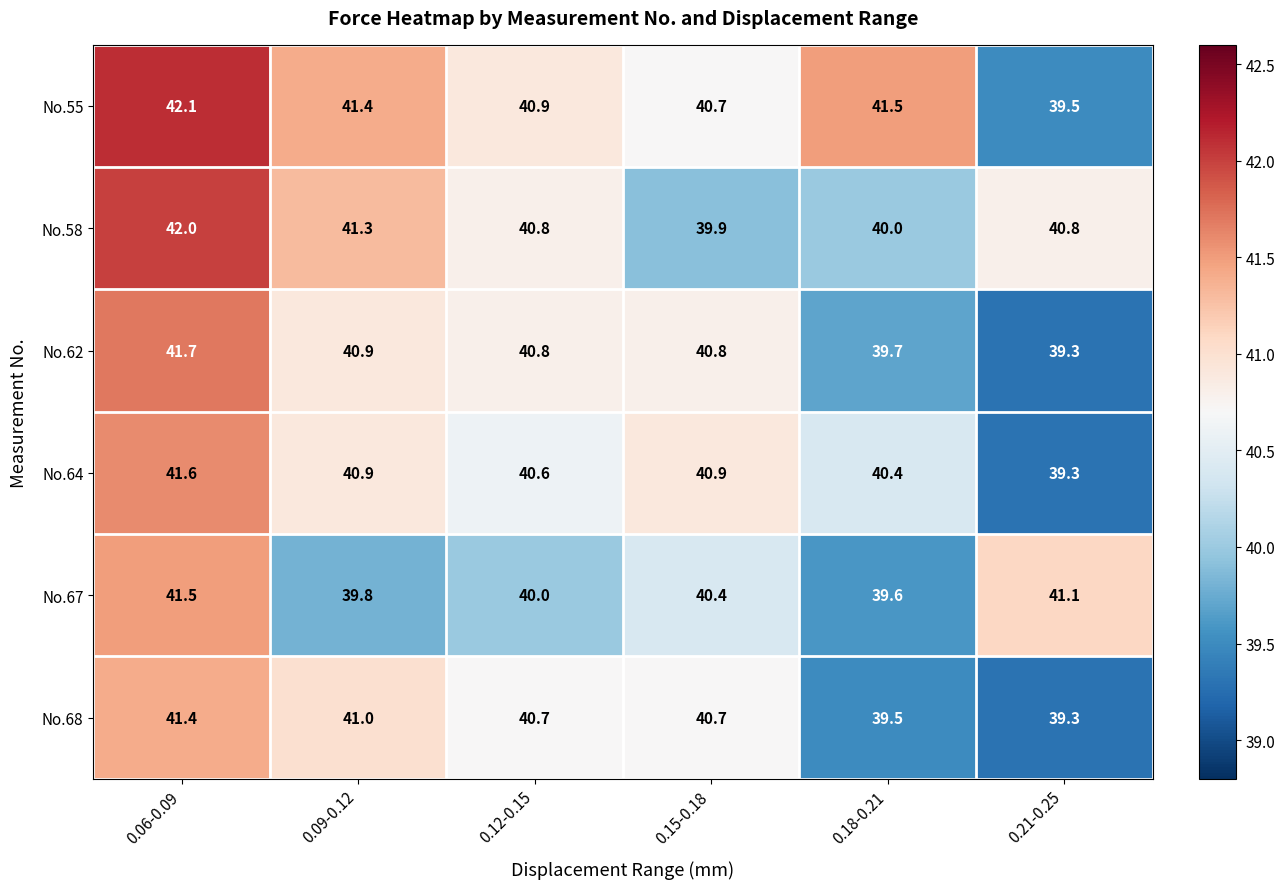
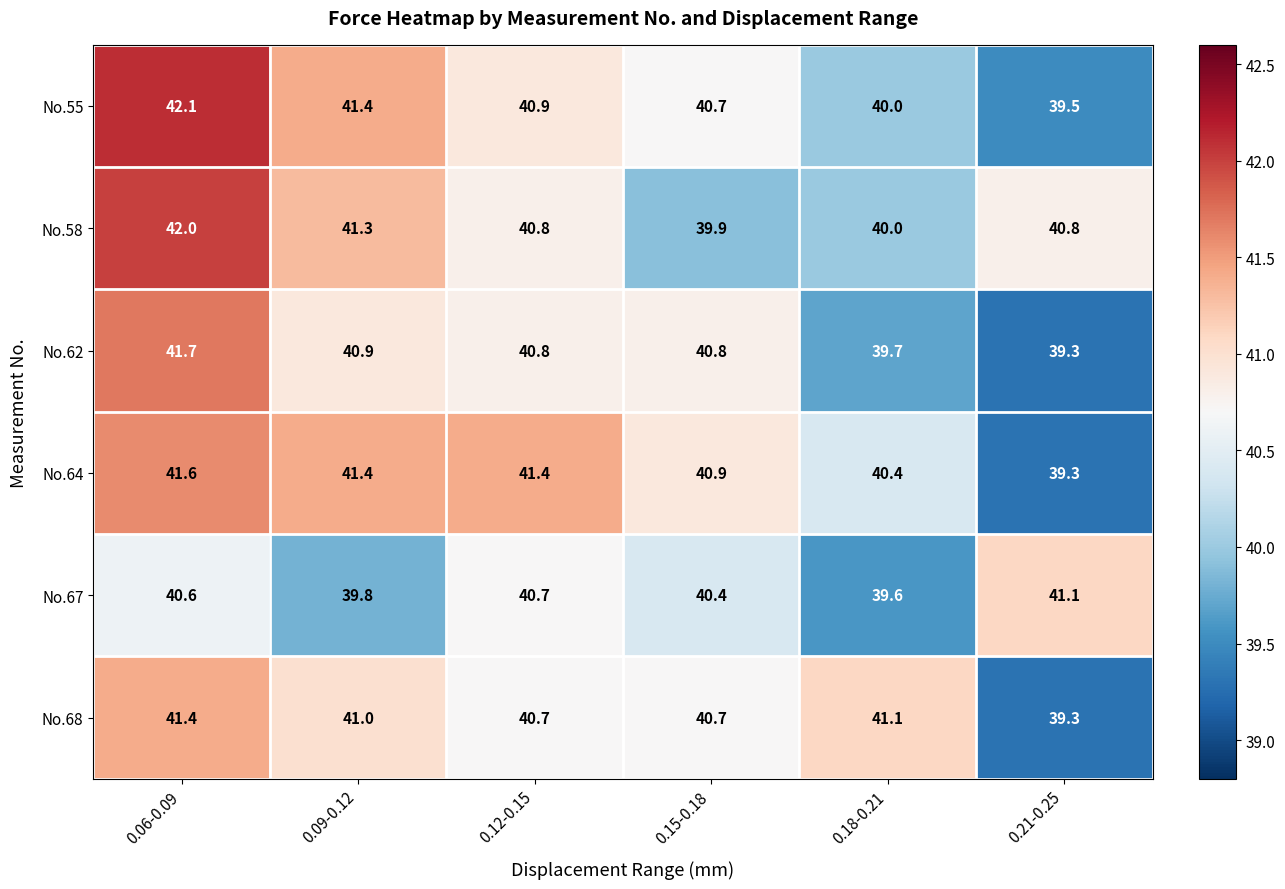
No.55, 0.18-0.21: 41.5 -> 40.0
No.64, 0.09-0.12: 40.9 -> 41.4
No.64, 0.12-0.15: 40.6 -> 41.4
No.67, 0.06-0.09: 41.5 -> 40.6
No.67, 0.12-0.15: 40.0 -> 40.7
No.68, 0.18-0.21: 39.5 -> 41.1
